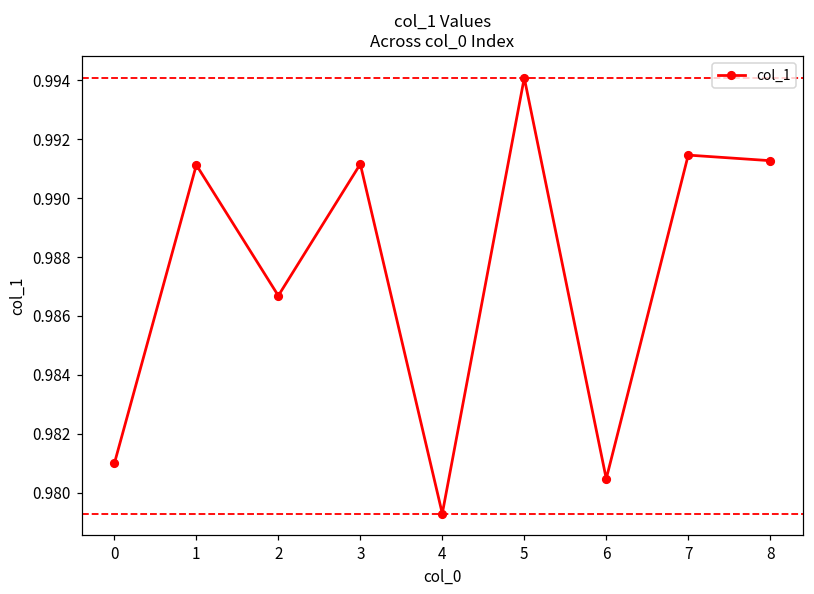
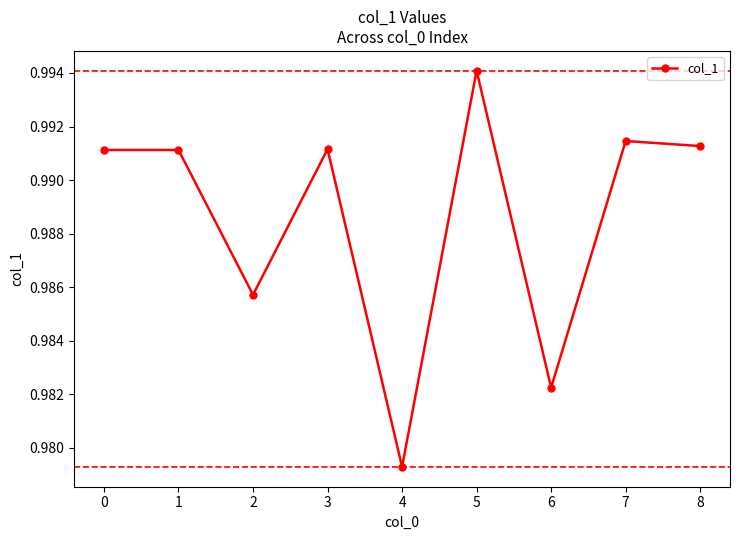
0: 0.9810 -> 0.9911
2: 0.9867 -> 0.9857
6: 0.9805 -> 0.9822
